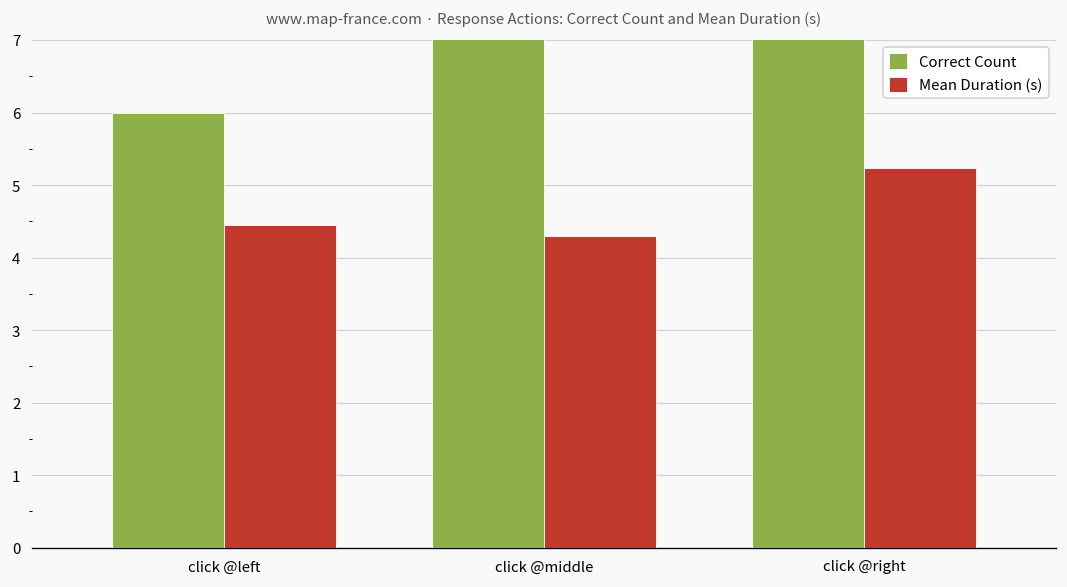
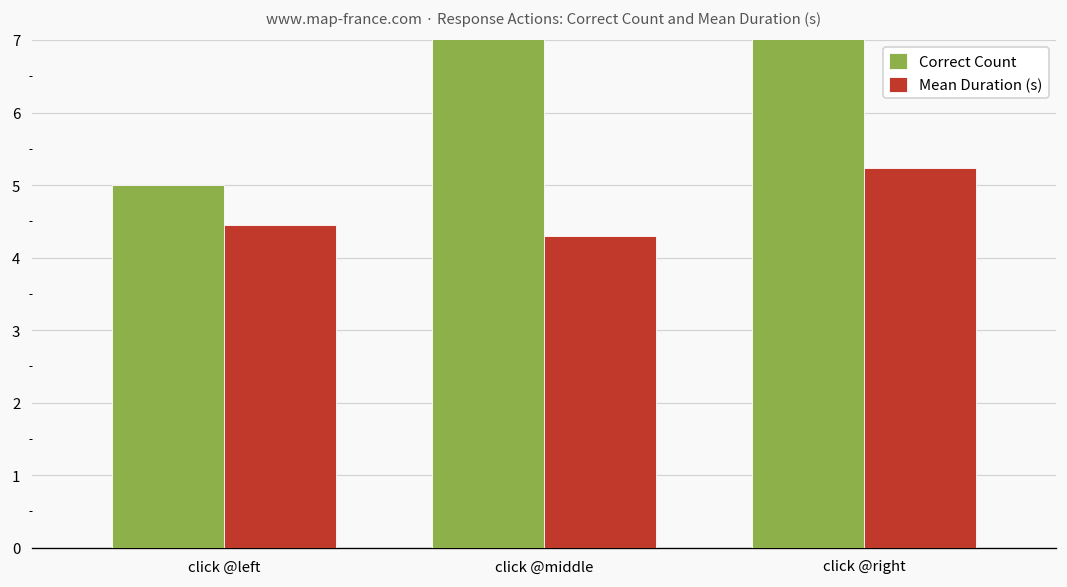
Correct Count, click @left: 6 -> 5
